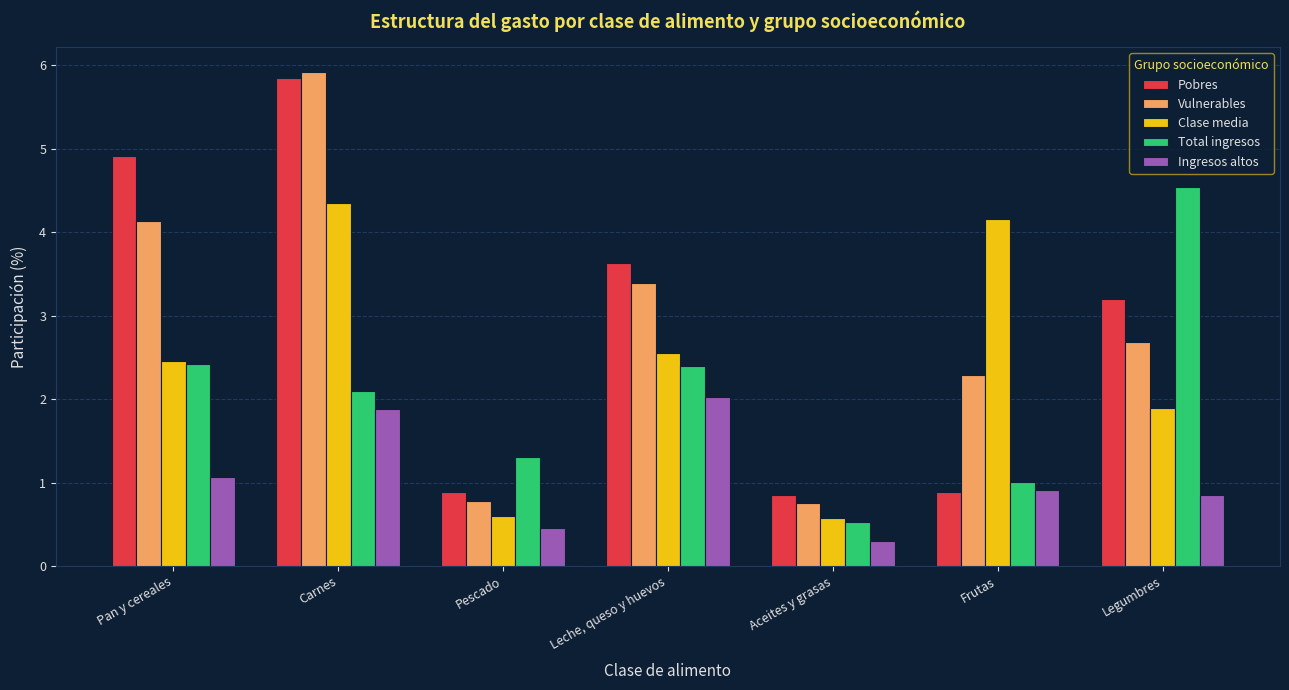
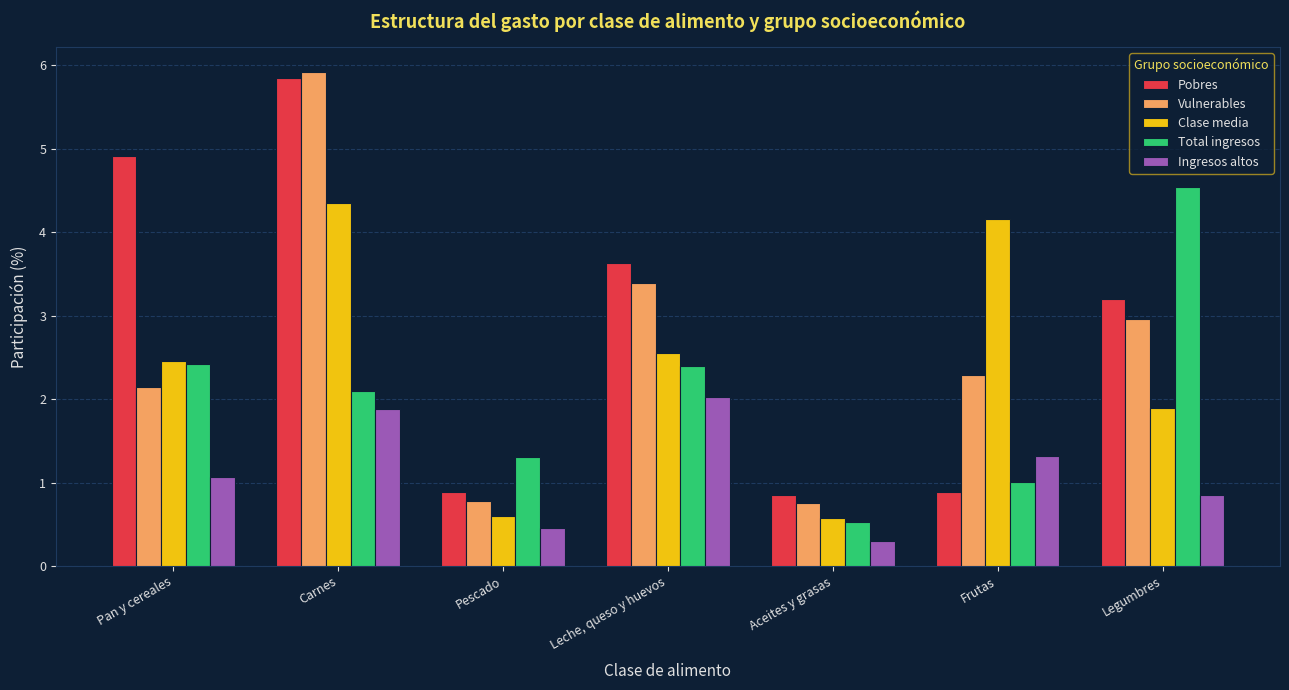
Vulnerables, Pan y cereales: 4.1 -> 2.1
Ingresos altos, Frutas: 0.9 -> 1.3
Vulnerables, Legumbres: 2.7 -> 3.0
